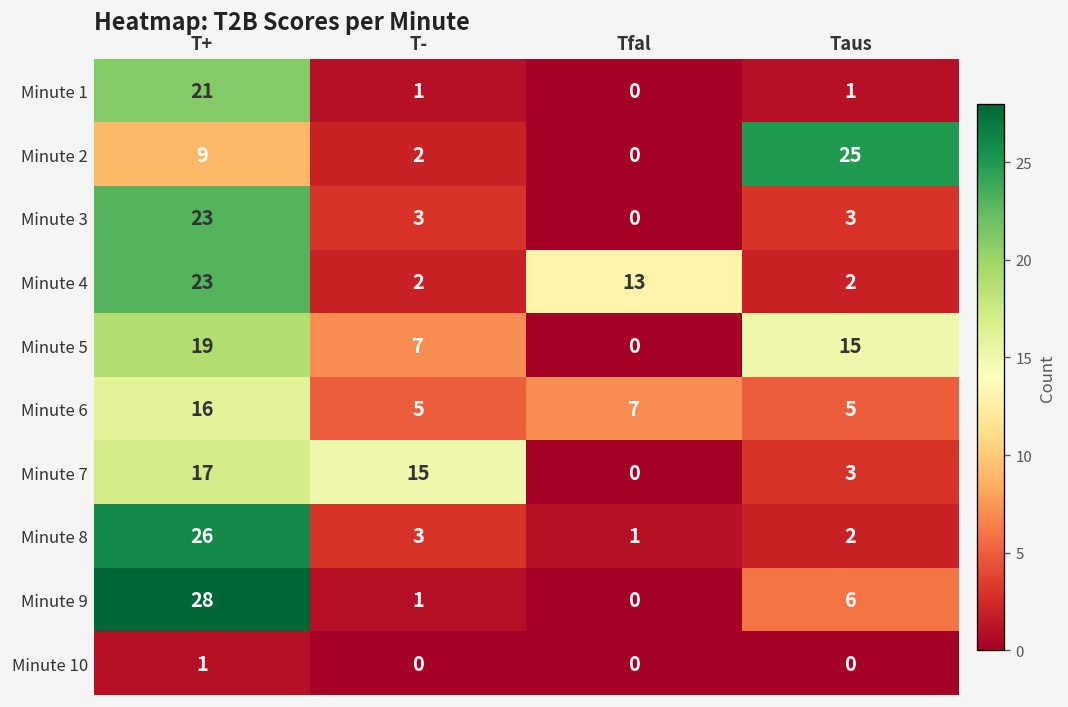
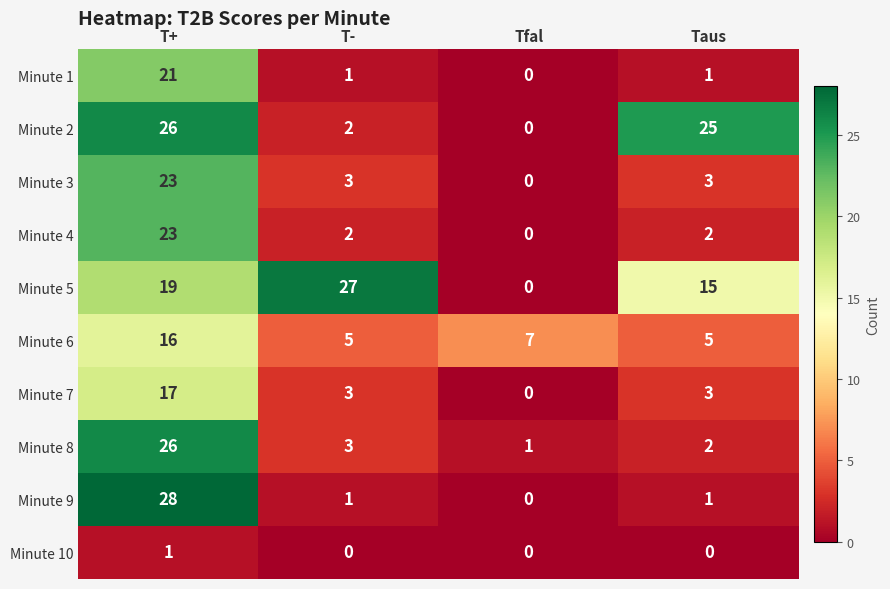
Minute 2, T+: 9 -> 26
Minute 4, Tfal: 13 -> 0
Minute 5, T-: 7 -> 27
Minute 7, T-: 15 -> 3
Minute 9, Taus: 6 -> 1
